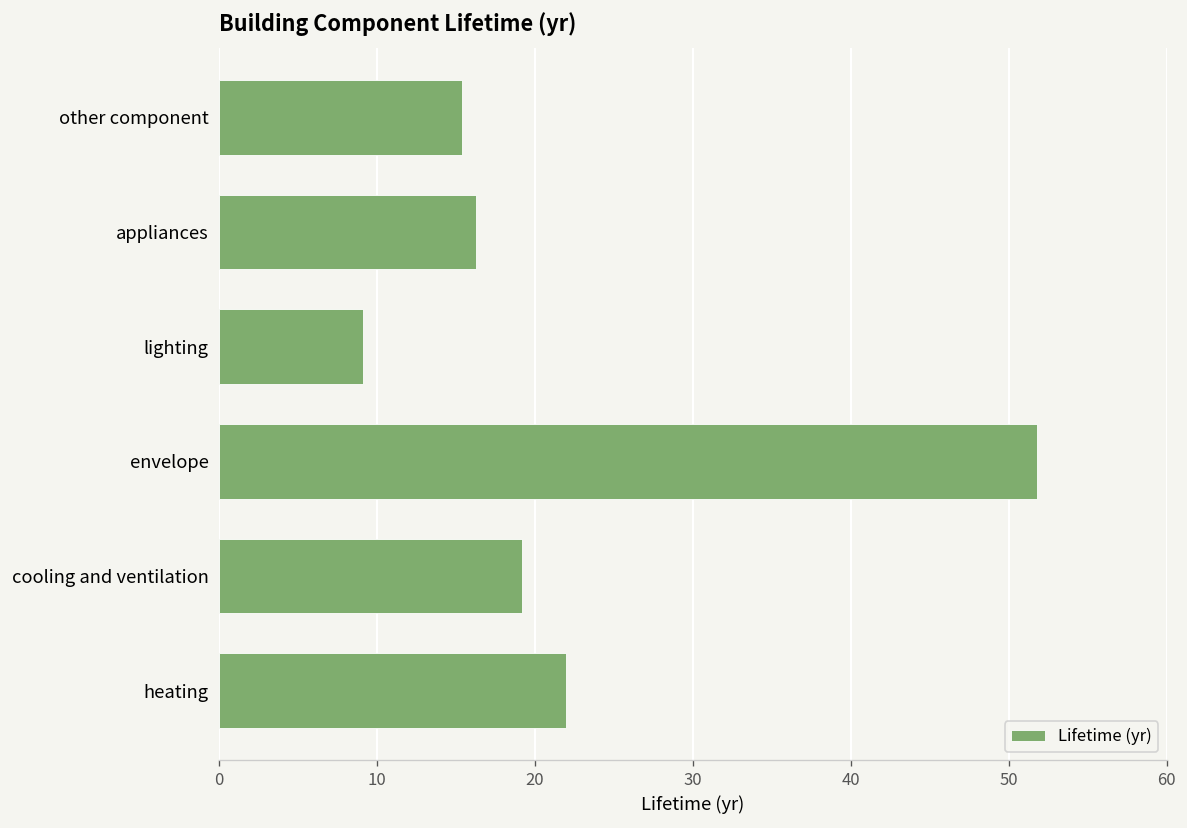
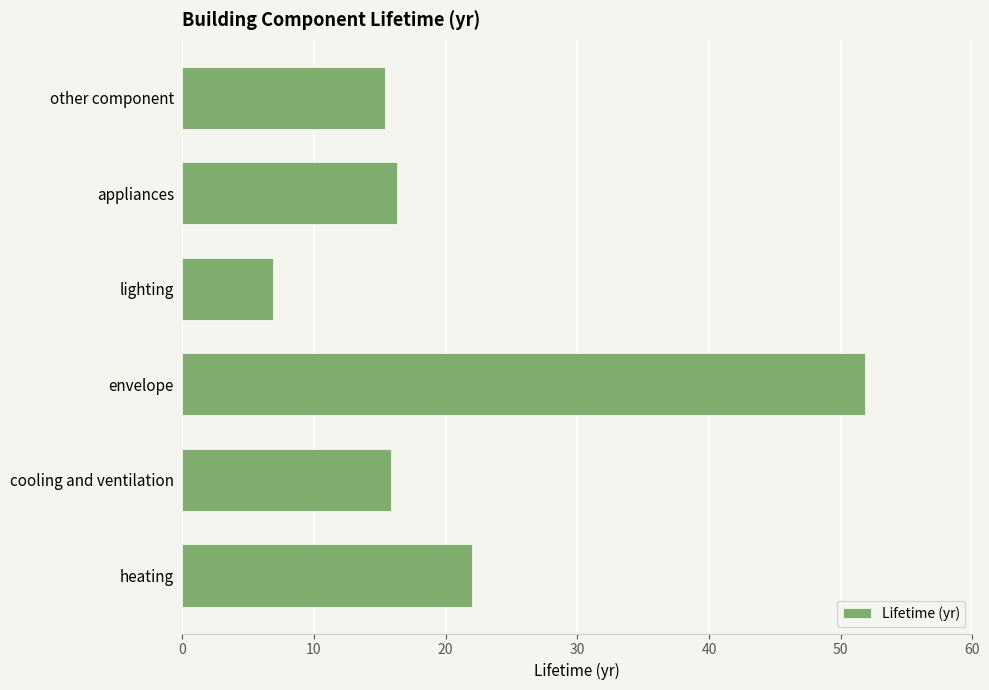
lighting: 9.1 -> 6.9
cooling and ventilation: 19.2 -> 15.8
